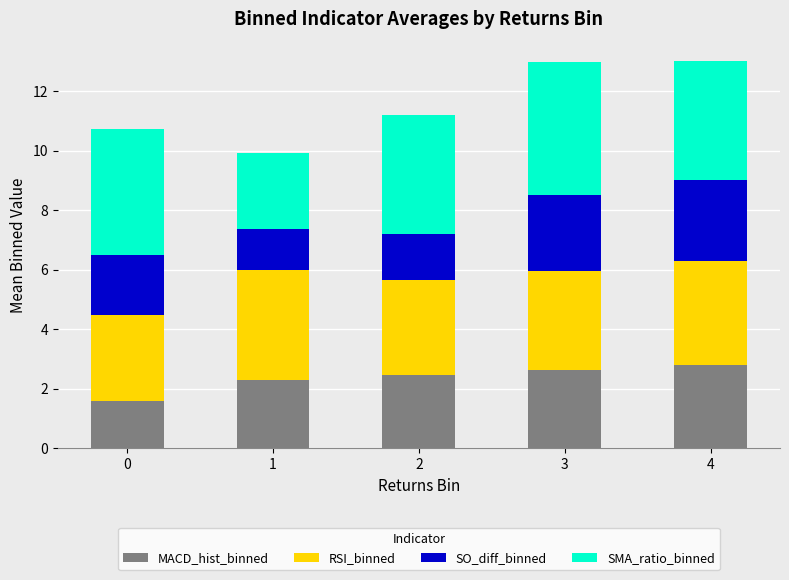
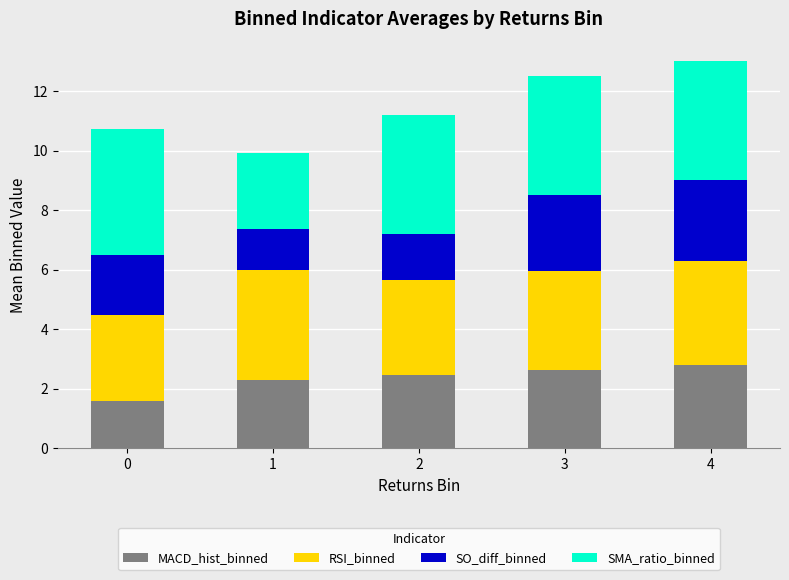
SMA_ratio_binned, 3: 4.5 -> 4.0
